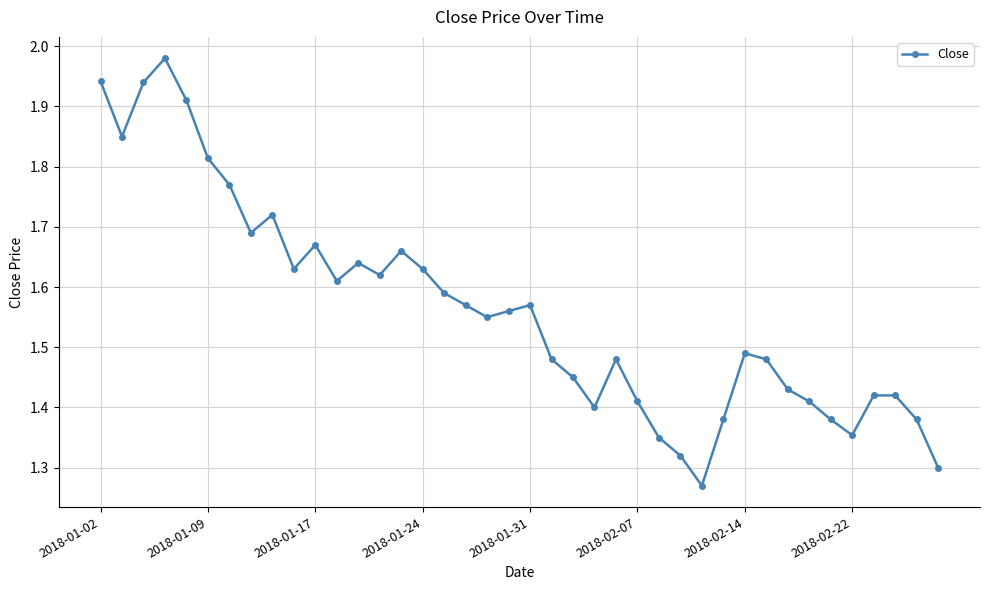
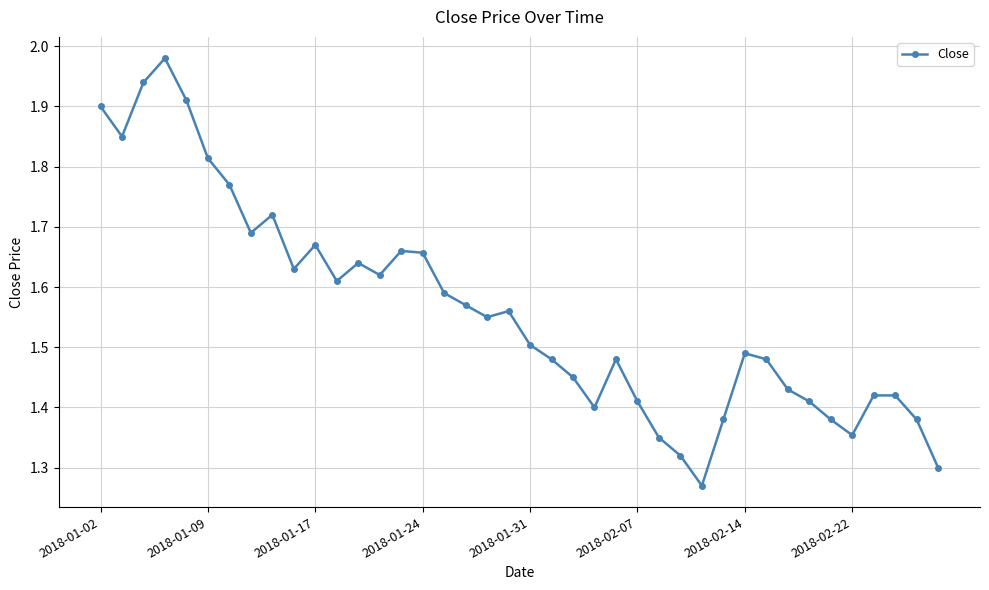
2018-01-02: 1.94 -> 1.90
2018-01-24: 1.63 -> 1.66
2018-01-31: 1.57 -> 1.50
